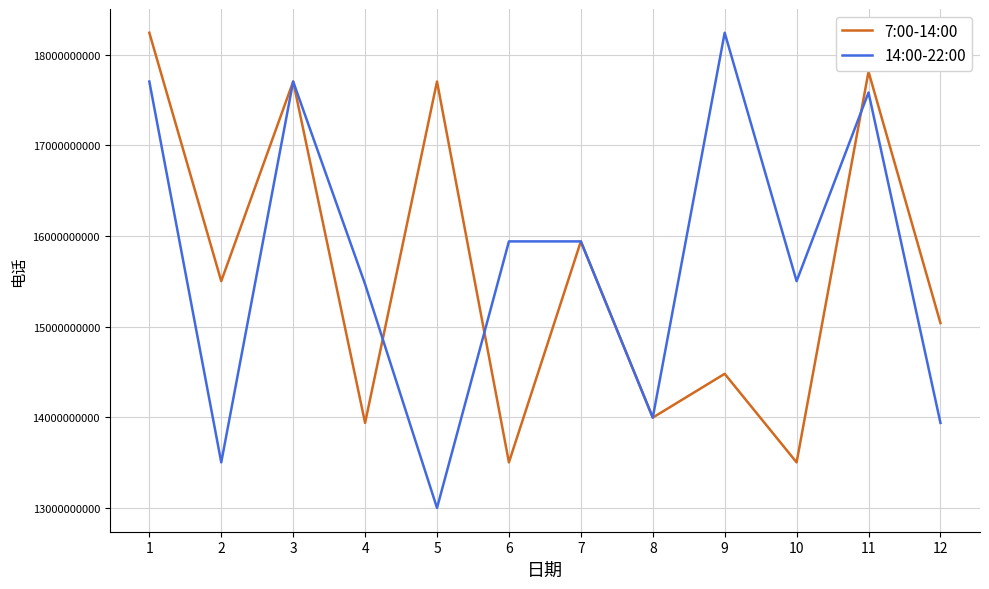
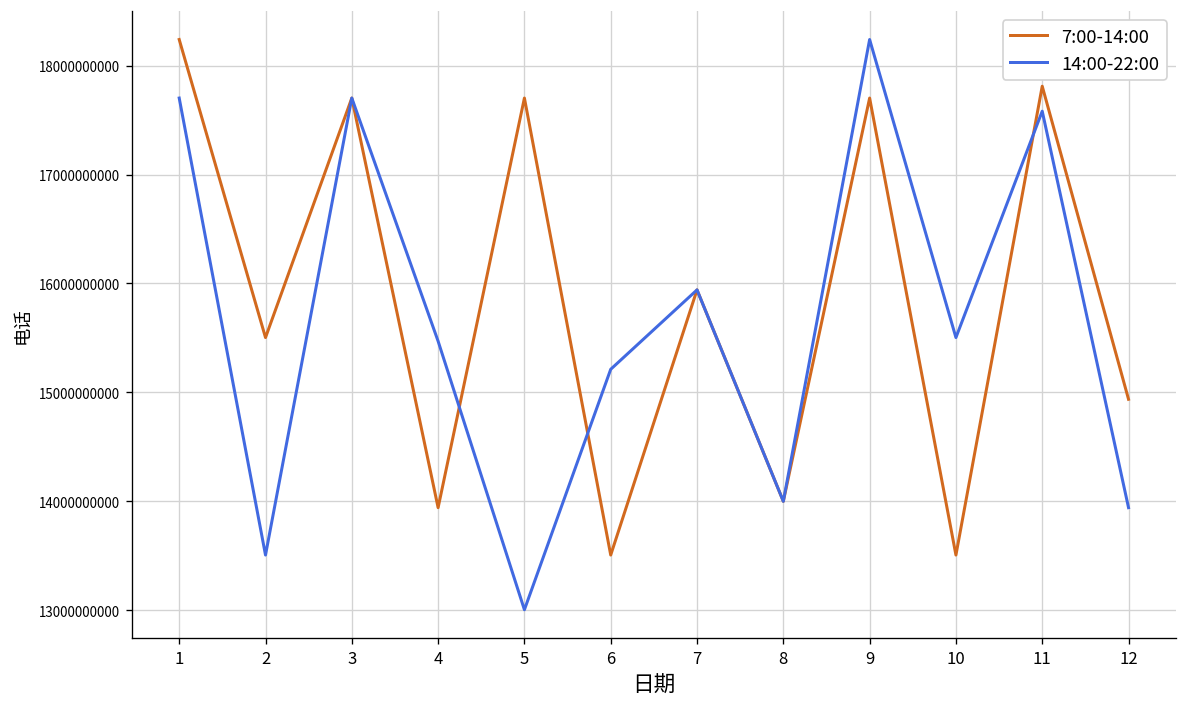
14:00-22:00, 6: 15900000000 -> 15200000000
7:00-14:00, 9: 14500000000 -> 17700000000
7:00-14:00, 12: 15000000000 -> 14900000000
